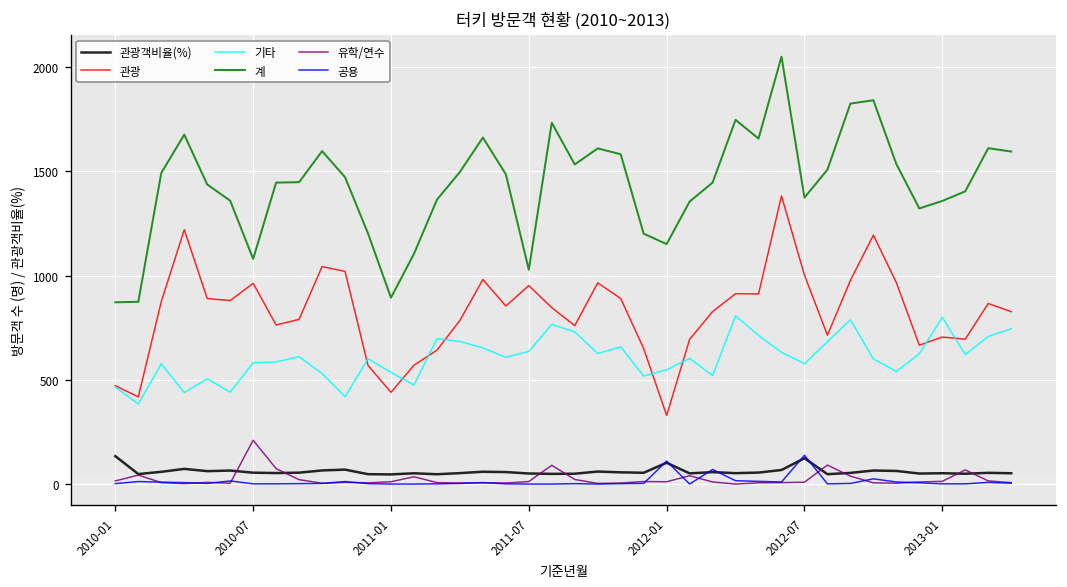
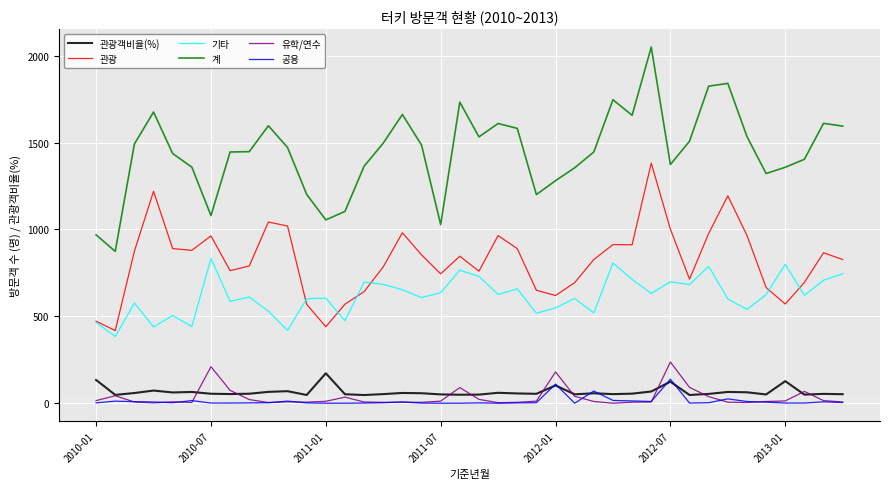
계, 2010-01: 870 -> 970
기타, 2010-07: 580 -> 830
관광객비율(%), 2011-01: 50 -> 170
기타, 2011-01: 540 -> 610
계, 2011-01: 890 -> 1060
관광, 2011-07: 950 -> 750
관광, 2012-01: 330 -> 620
계, 2012-01: 1150 -> 1280
유학/연수, 2012-01: 10 -> 180
기타, 2012-07: 580 -> 700
유학/연수, 2012-07: 10 -> 240
관광객비율(%), 2013-01: 50 -> 130
관광, 2013-01: 710 -> 570
